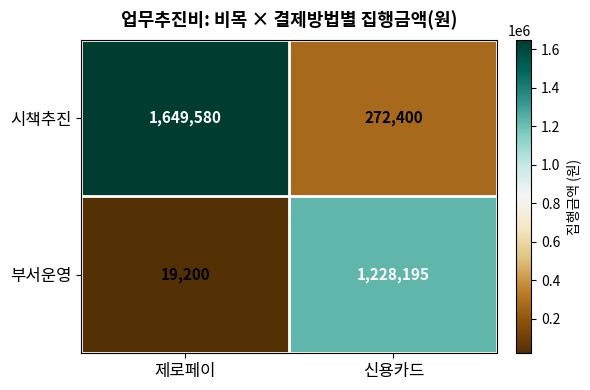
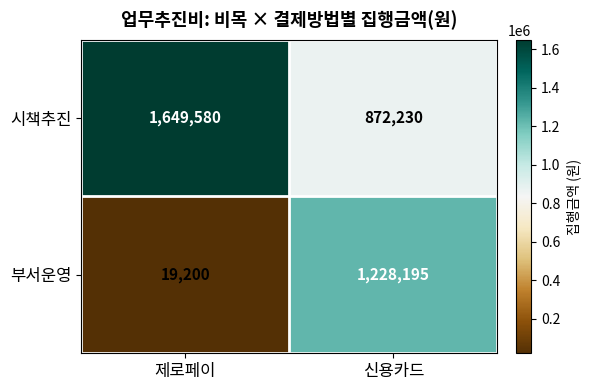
시책추진, 신용카드: 272,400 -> 872,230
